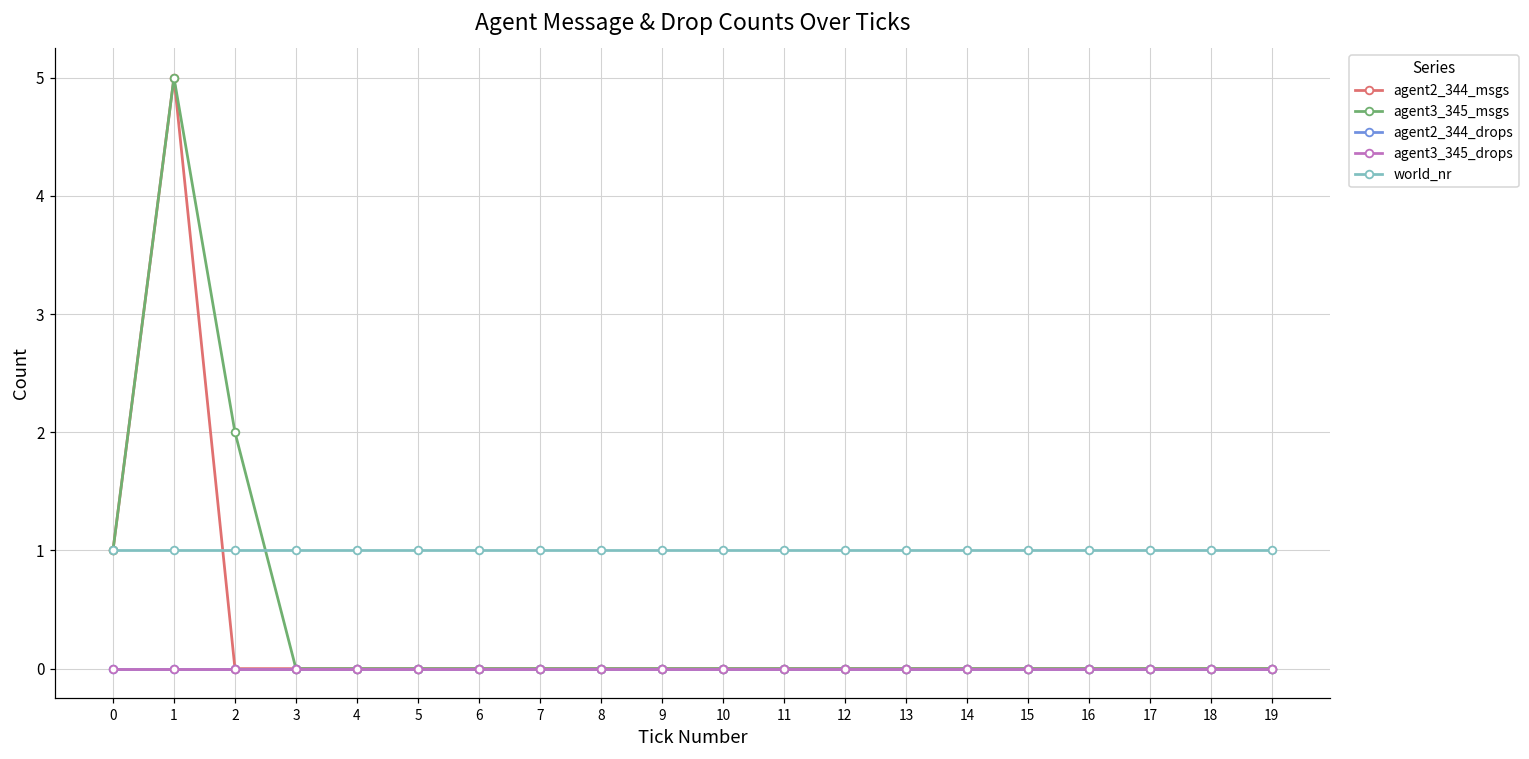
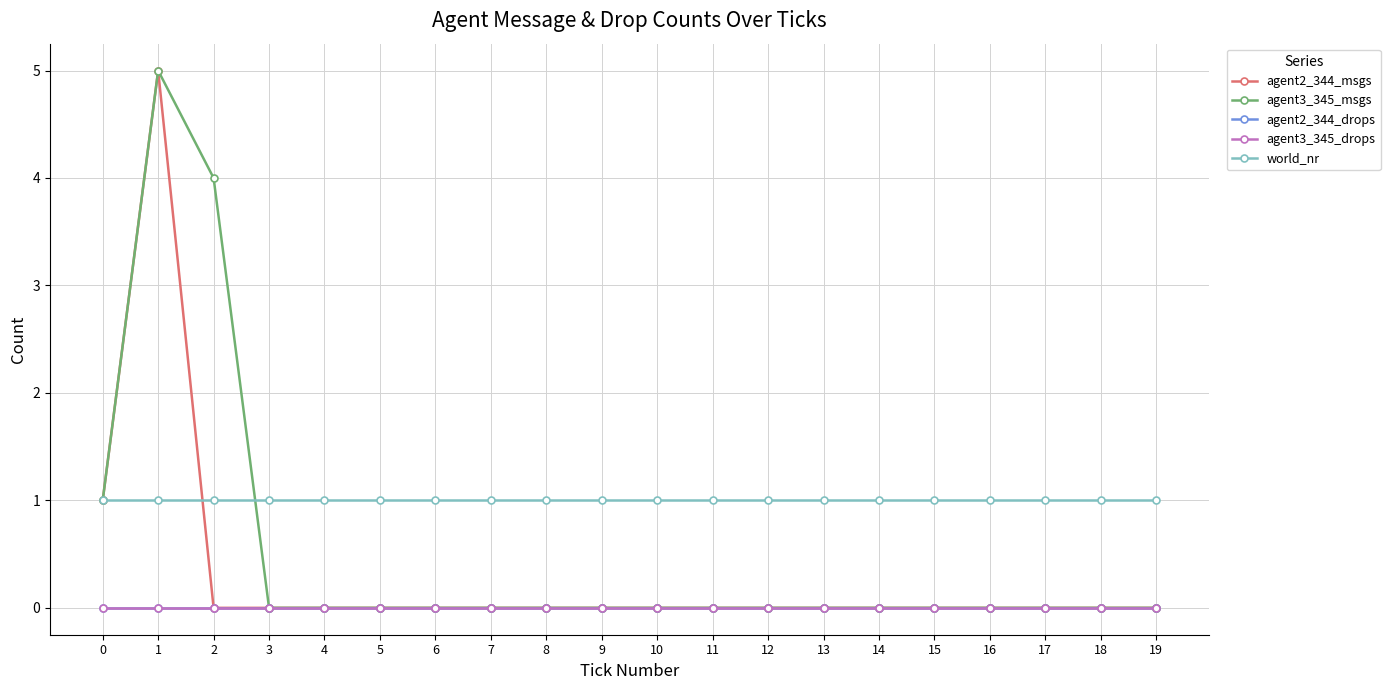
agent3_345_msgs, 2: 2 -> 4
